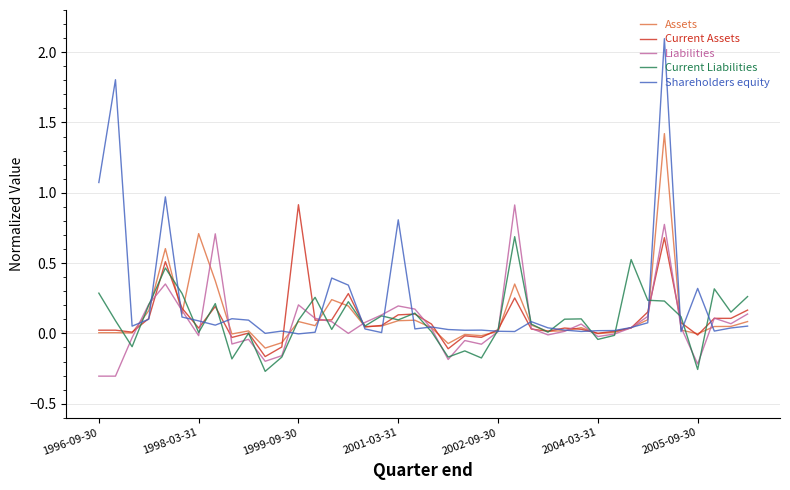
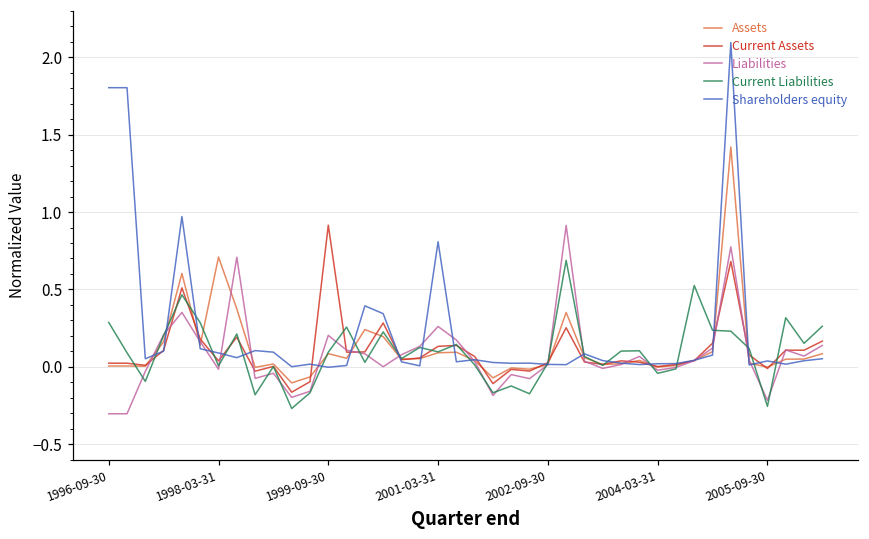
Shareholders equity, 1996-09-30: 1.07 -> 1.80
Liabilities, 2001-03-31: 0.20 -> 0.26
Shareholders equity, 2005-09-30: 0.32 -> 0.04
